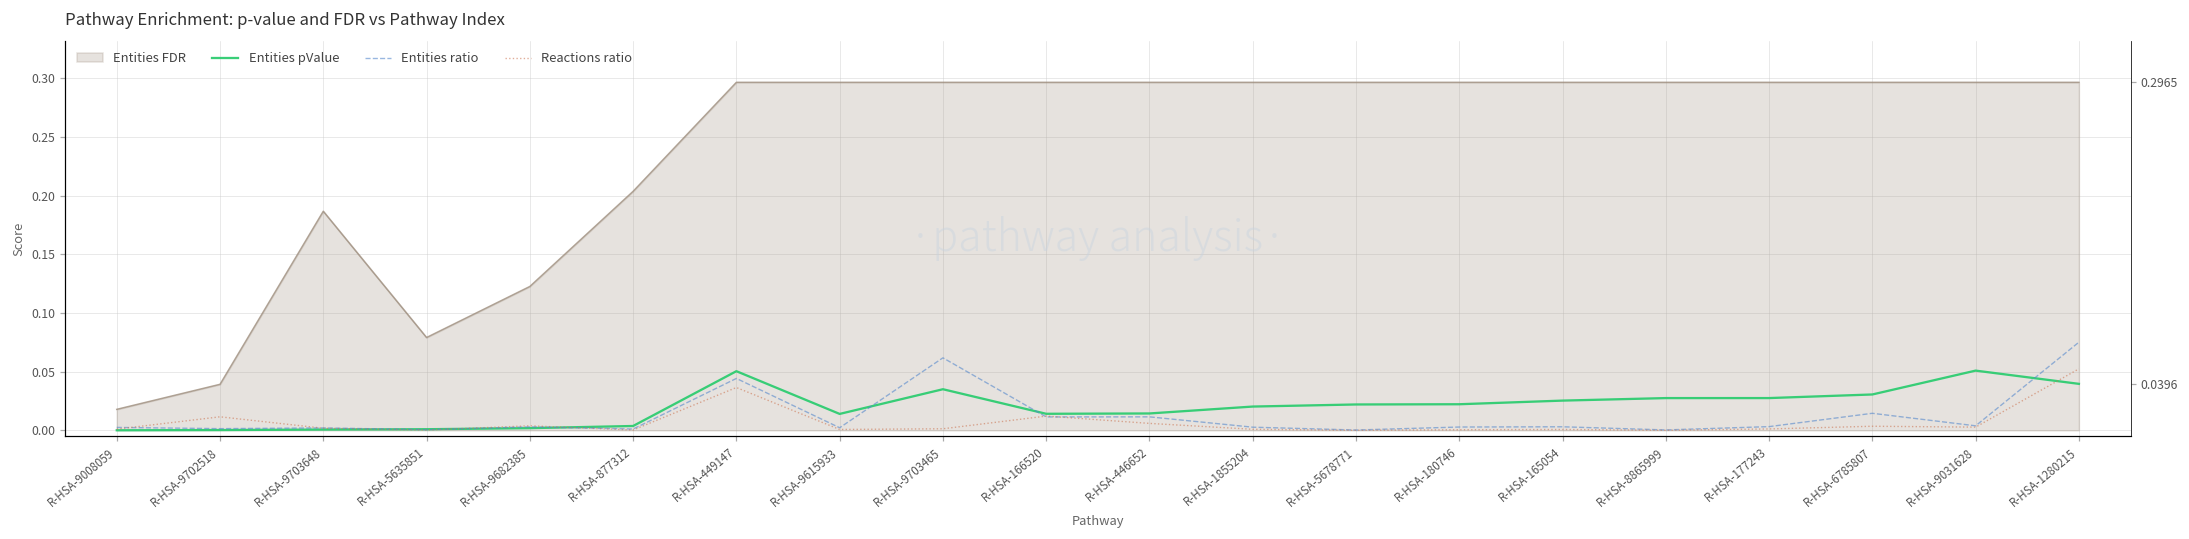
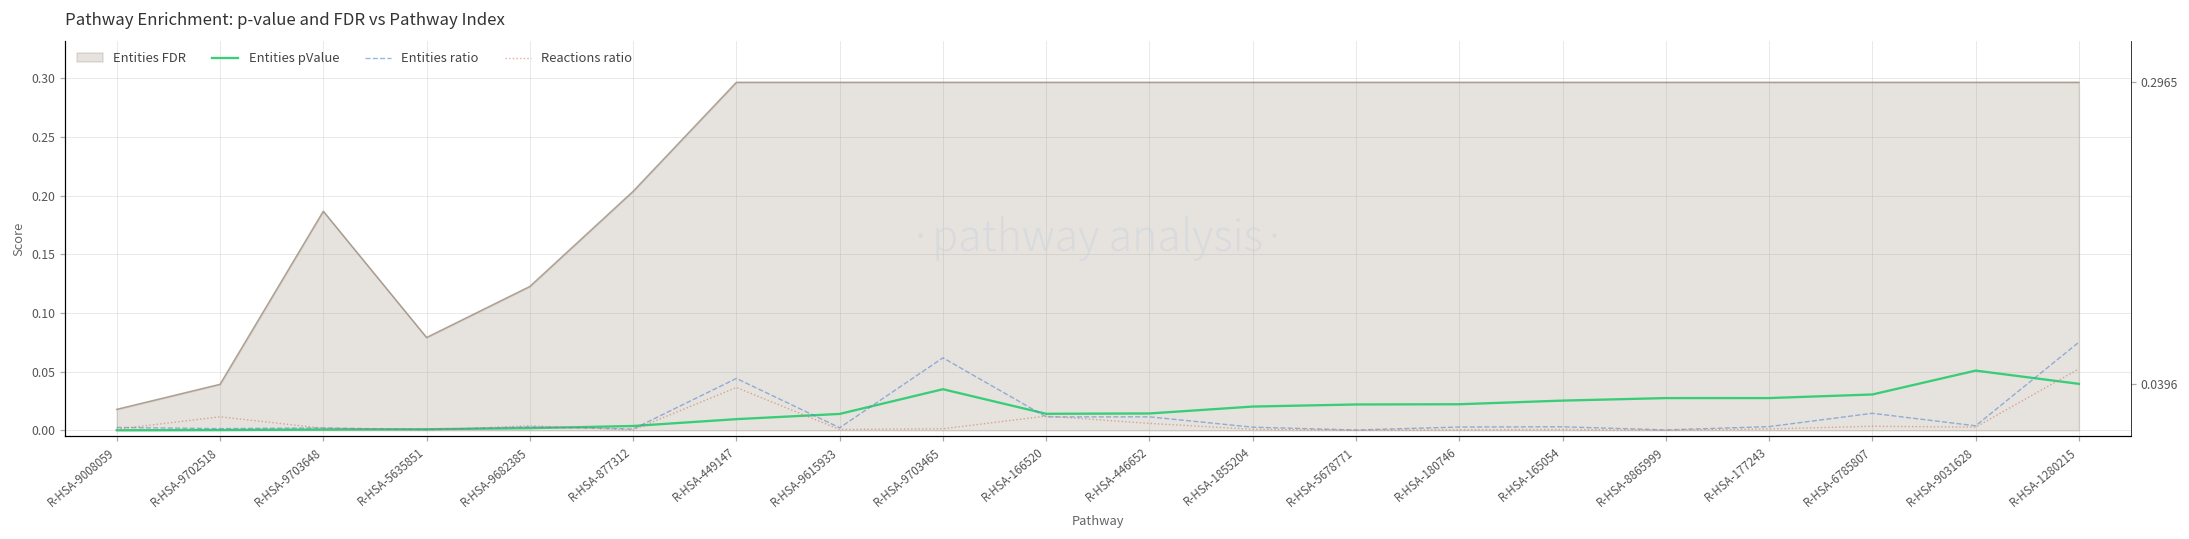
Entities pValue, R-HSA-449147: 0.050 -> 0.010
